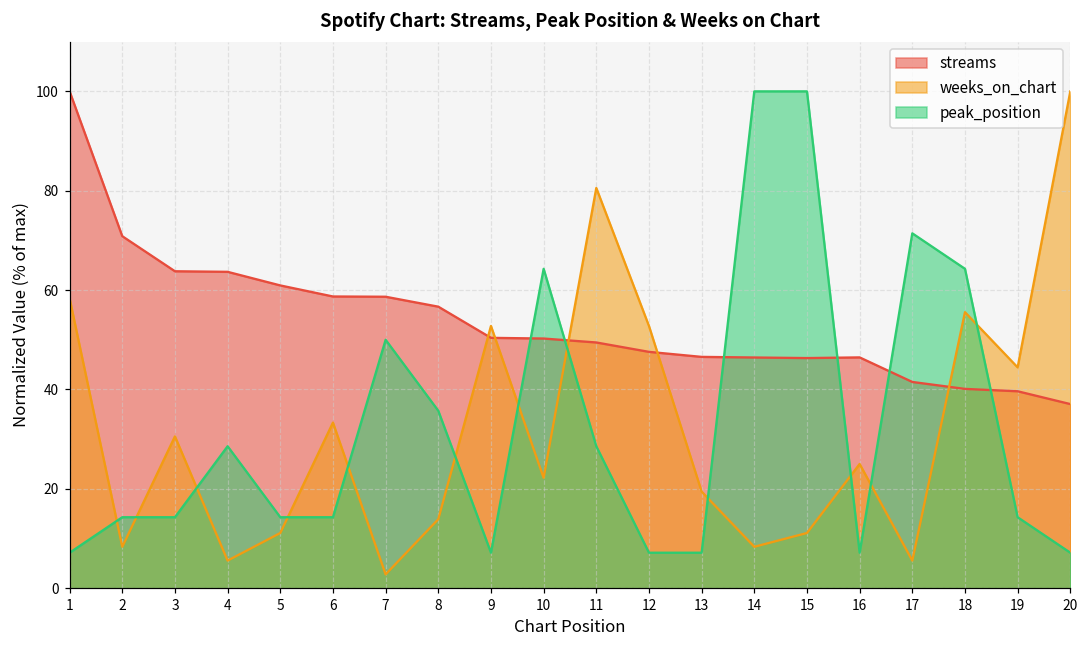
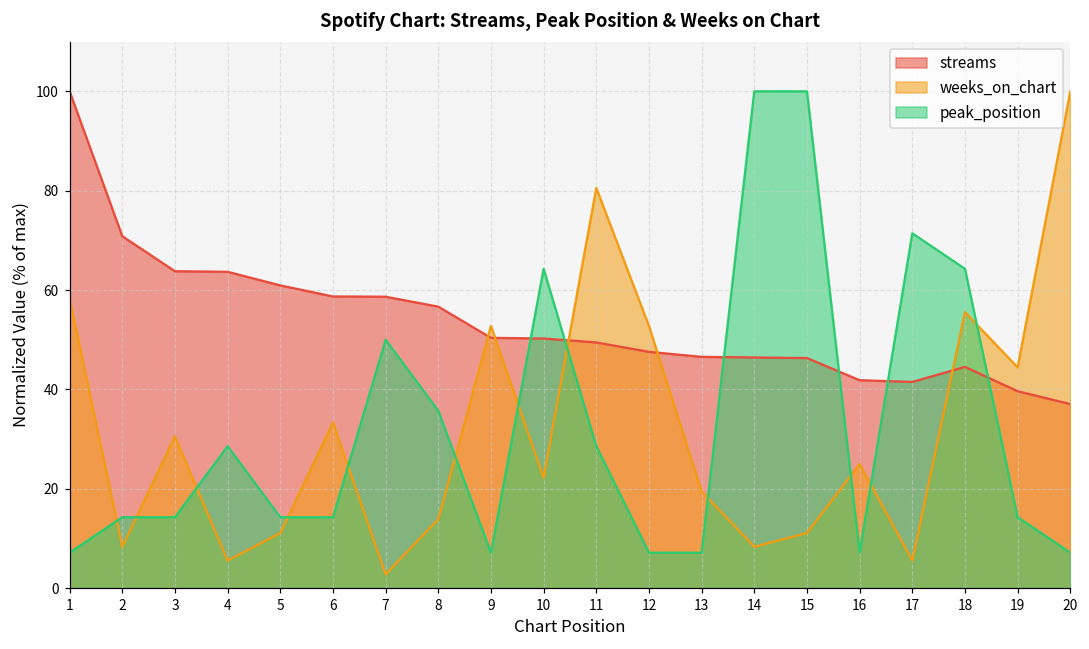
streams, 16: 46 -> 42
streams, 18: 40 -> 45
